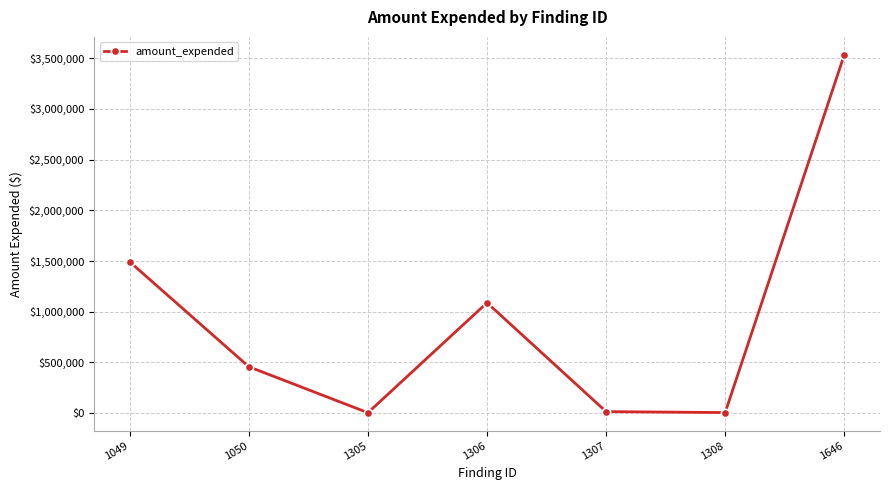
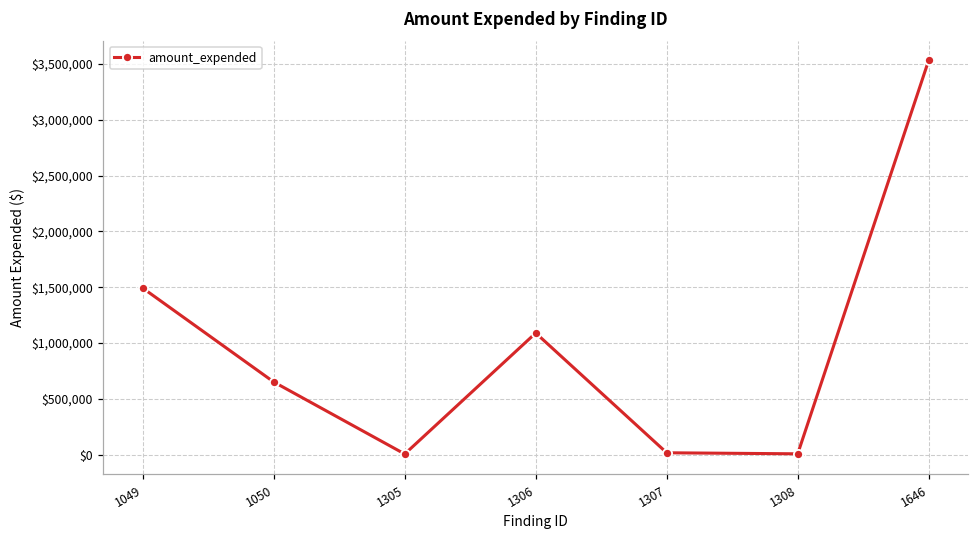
1050: $460,000 -> $650,000
